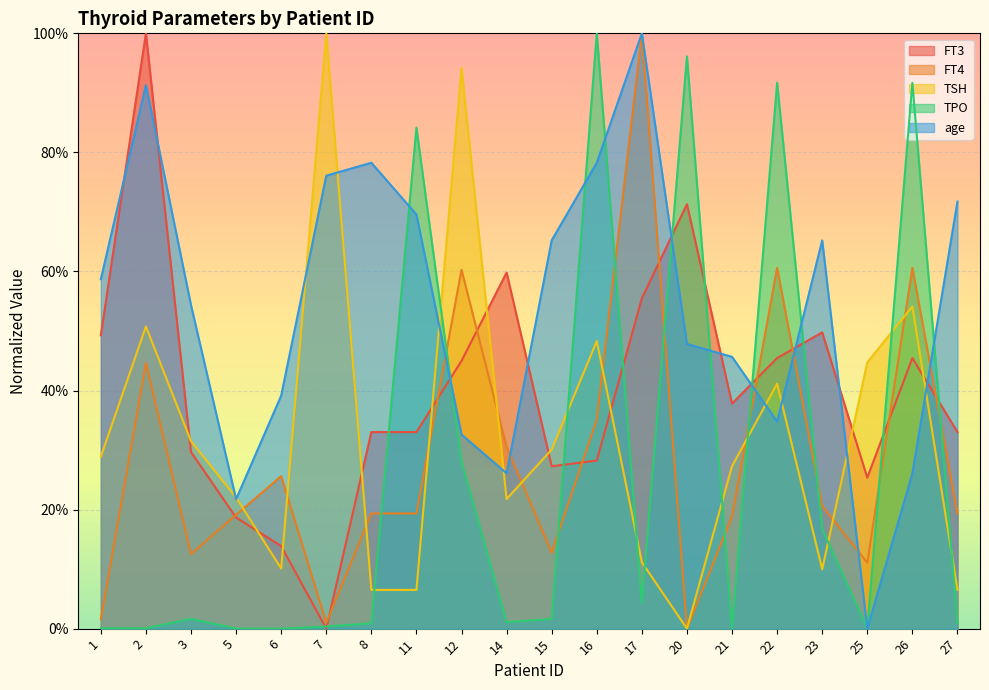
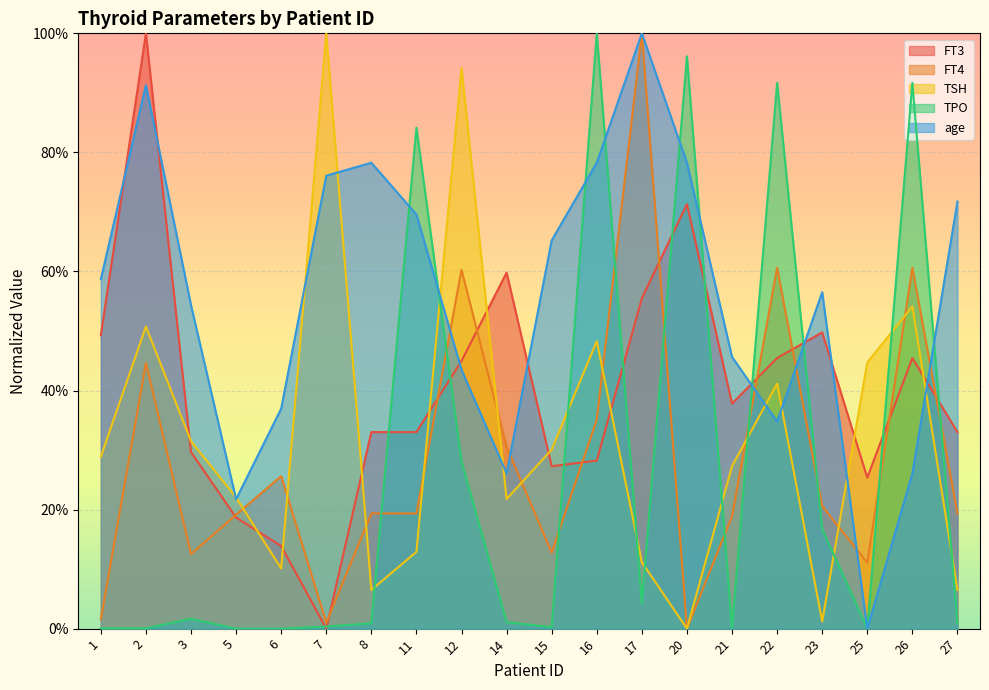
age, 6: 39% -> 37%
TSH, 11: 7% -> 13%
age, 12: 33% -> 43%
TPO, 15: 2% -> 0%
age, 20: 48% -> 78%
TSH, 23: 10% -> 1%
age, 23: 65% -> 57%
